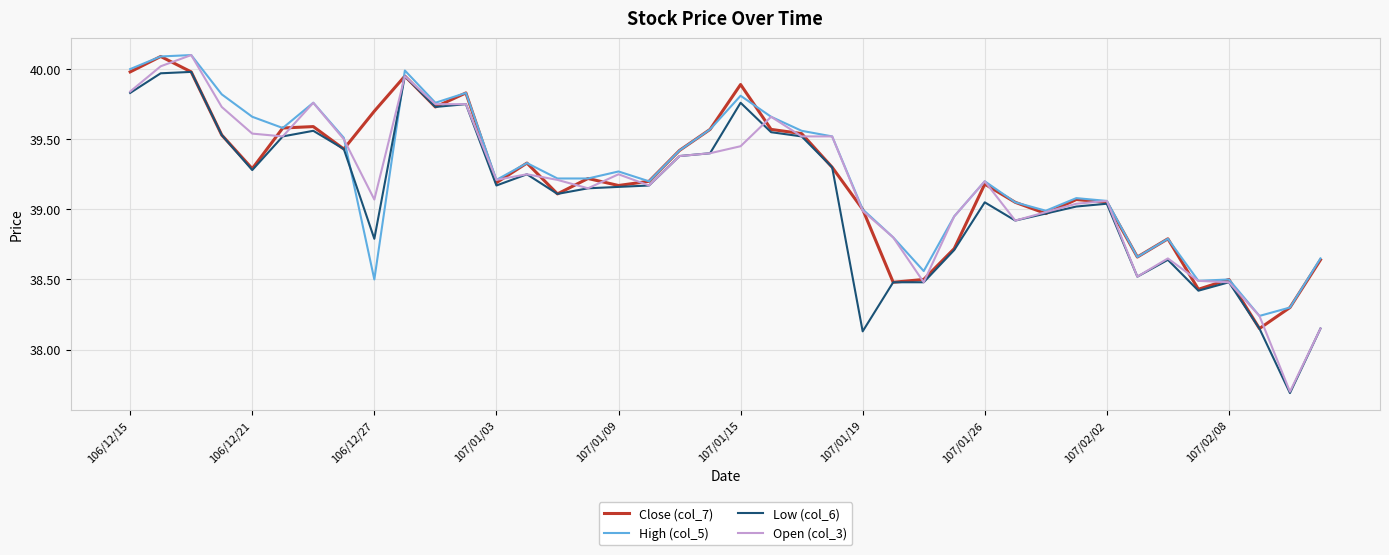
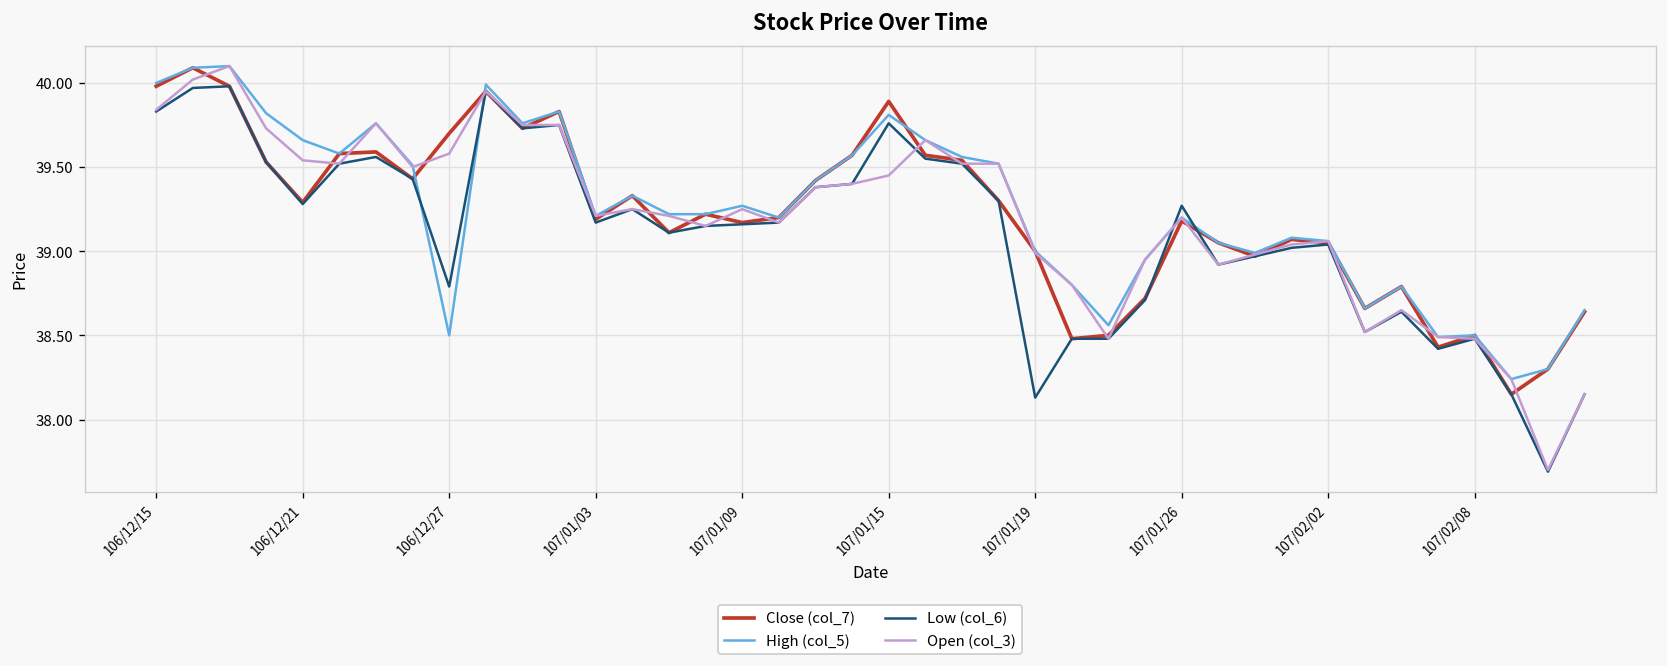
Open (col_3), 106/12/27: 39.07 -> 39.58
Low (col_6), 107/01/26: 39.05 -> 39.27
